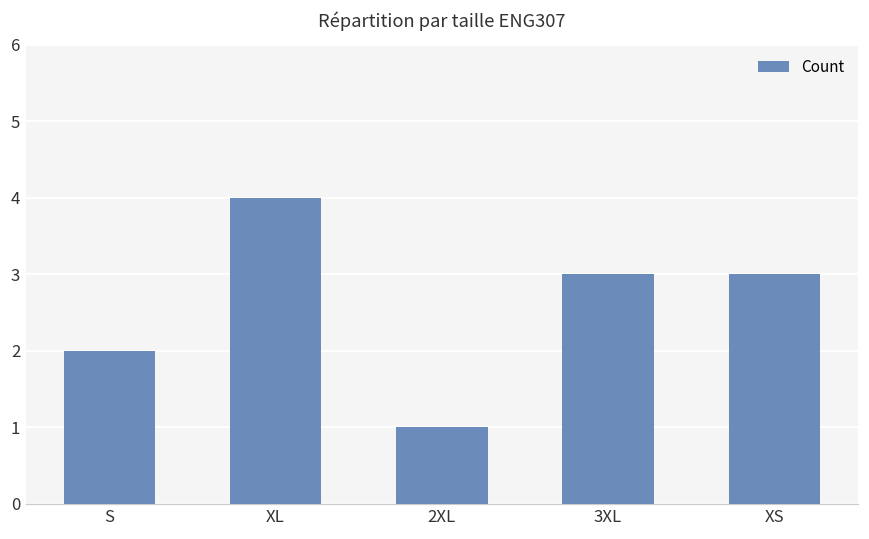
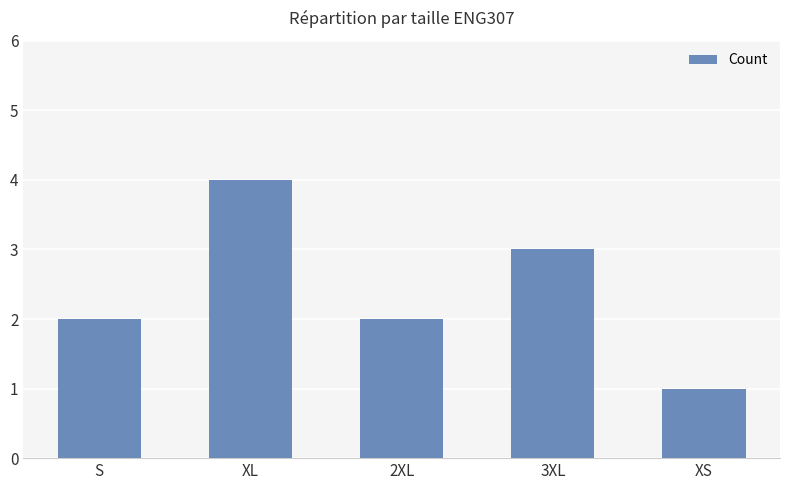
2XL: 1 -> 2
XS: 3 -> 1
